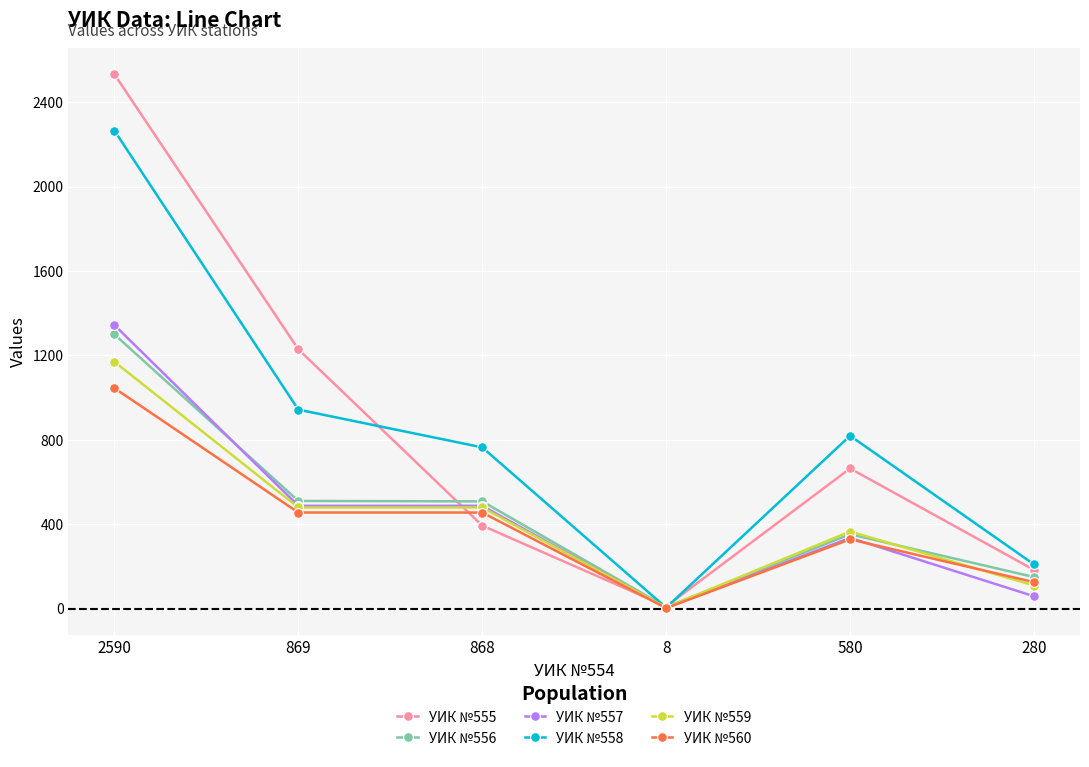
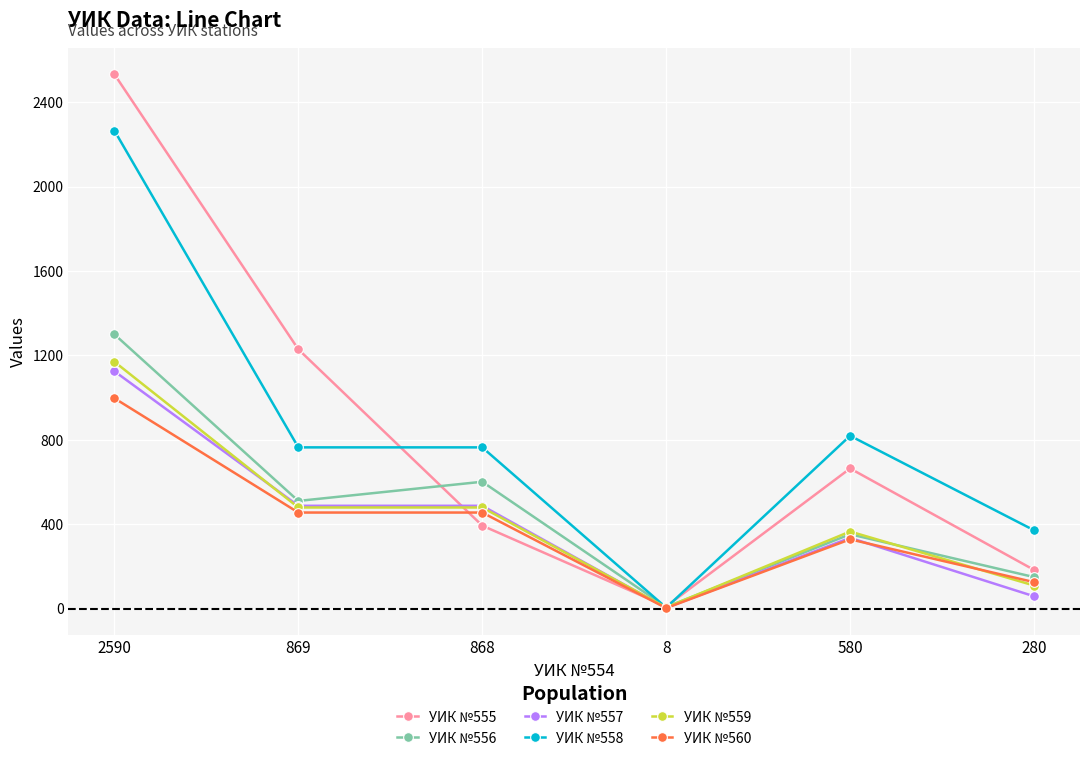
УИК №557, 2590: 1340 -> 1130
УИК №560, 2590: 1050 -> 1000
УИК №558, 869: 940 -> 760
УИК №556, 868: 510 -> 600
УИК №558, 280: 210 -> 370
